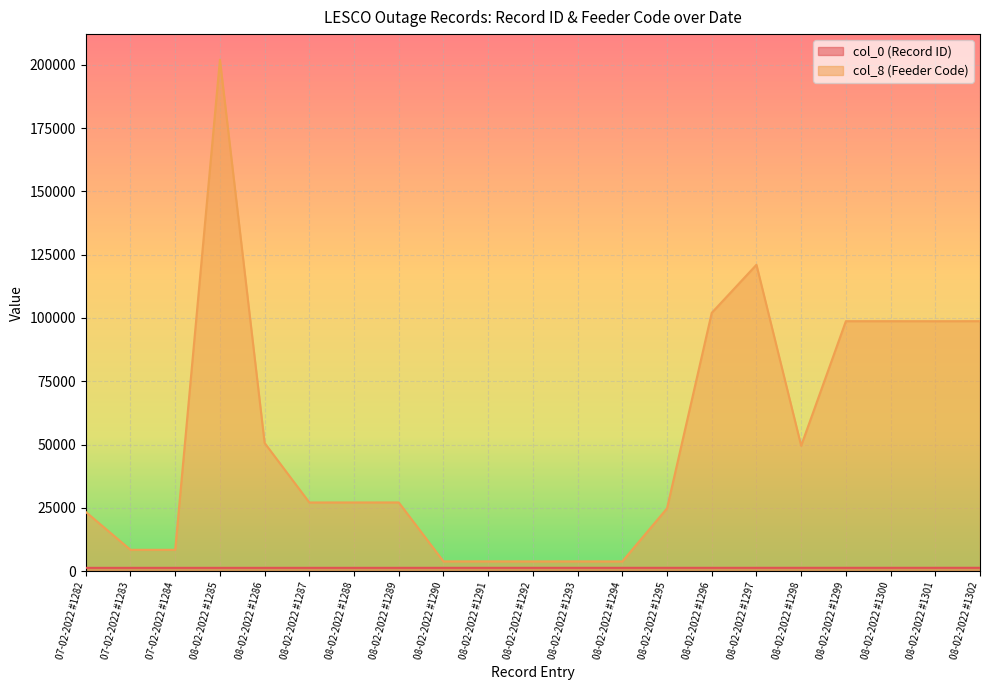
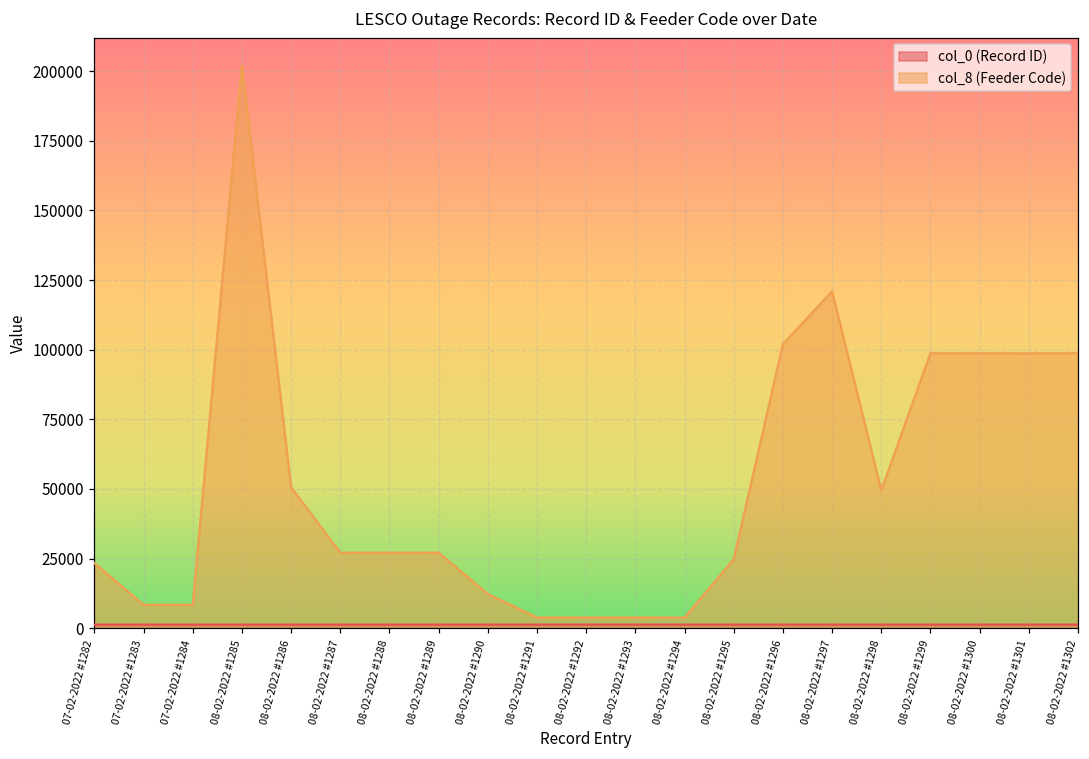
col_8 (Feeder Code), 08-02-2022 #1290: 4000 -> 12000
